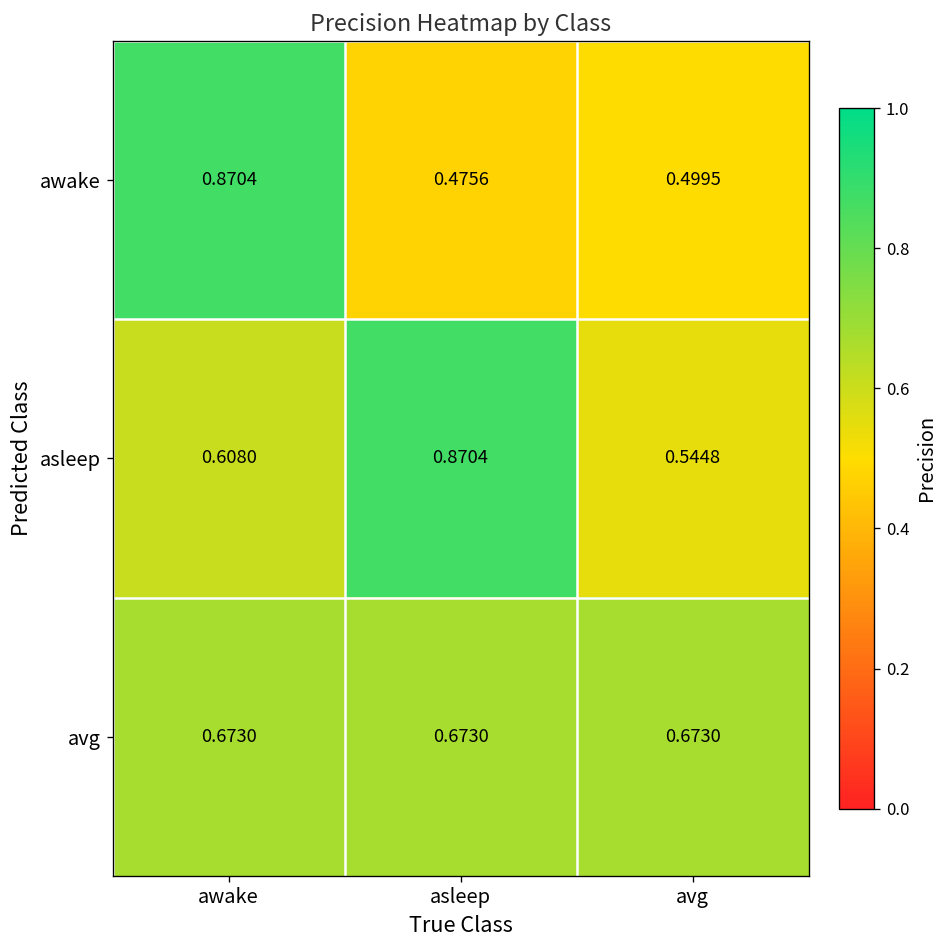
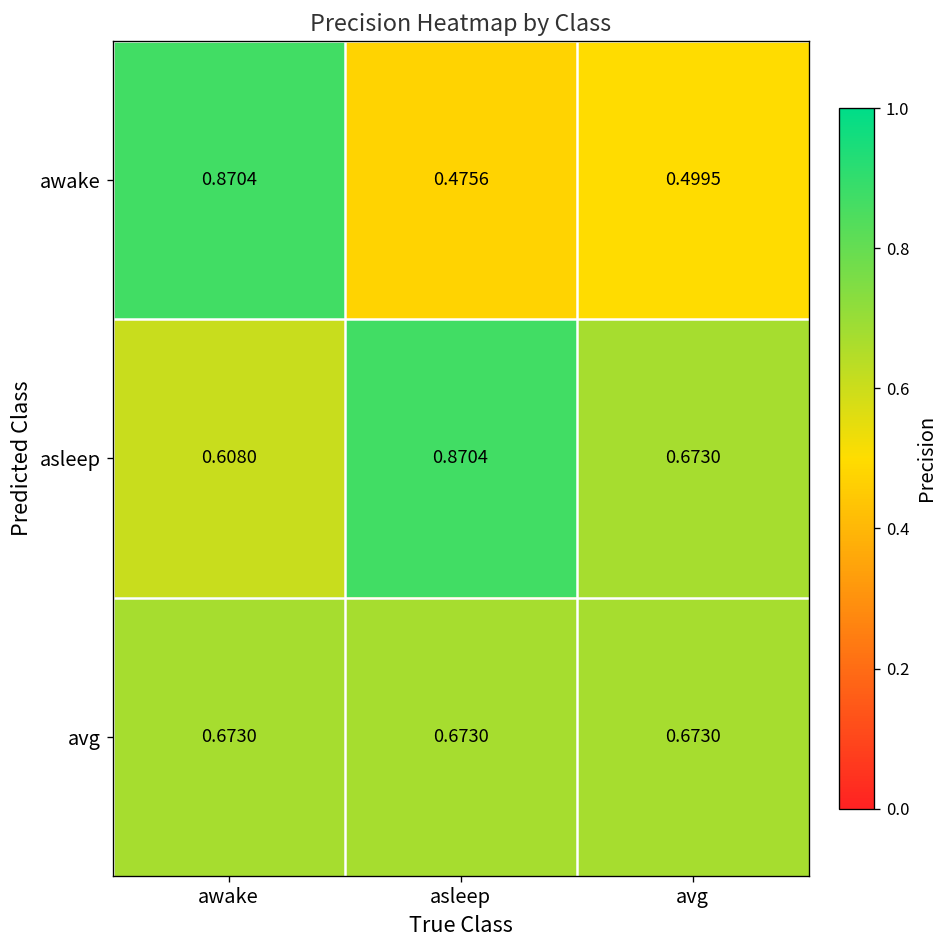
asleep, avg: 0.5448 -> 0.6730
